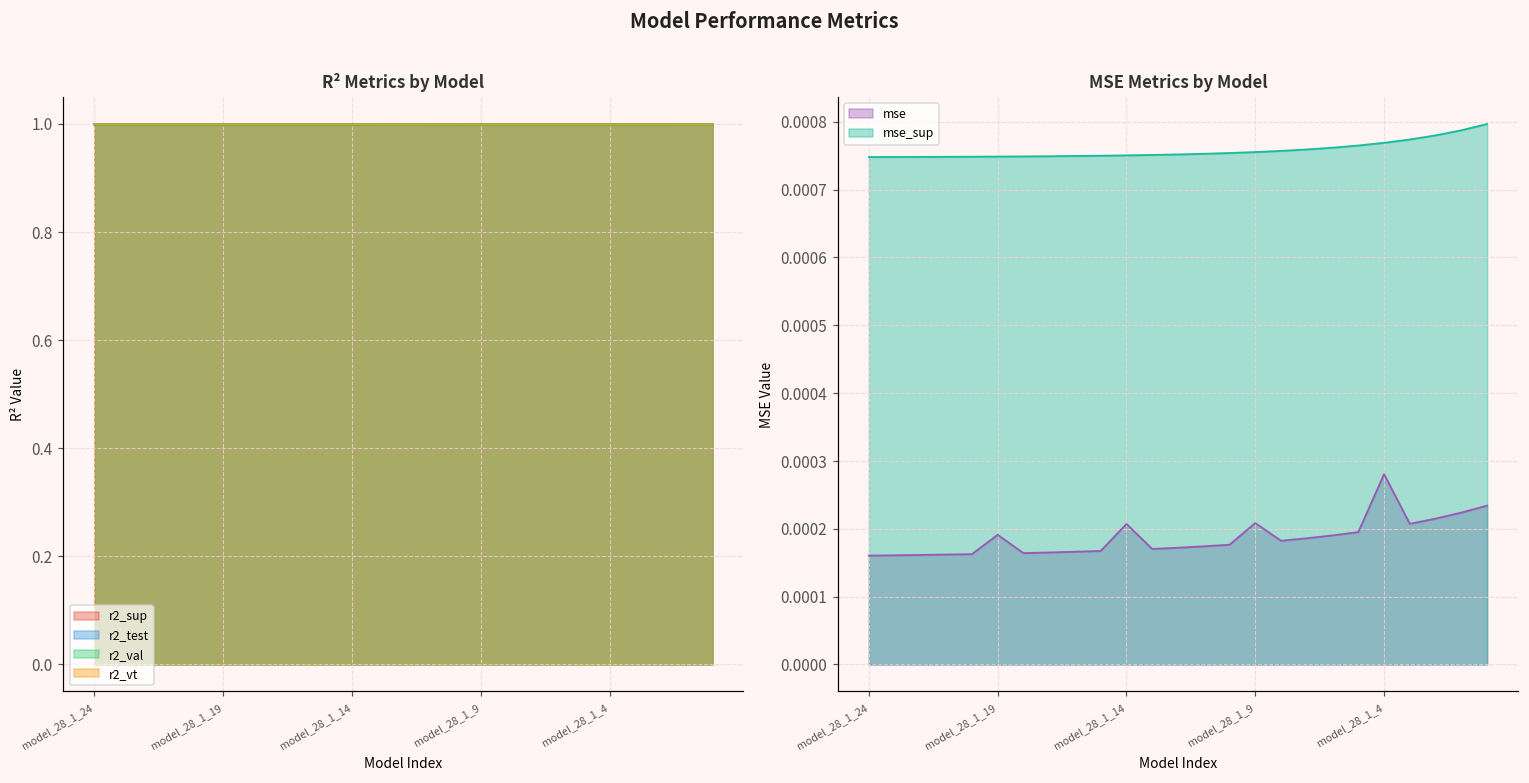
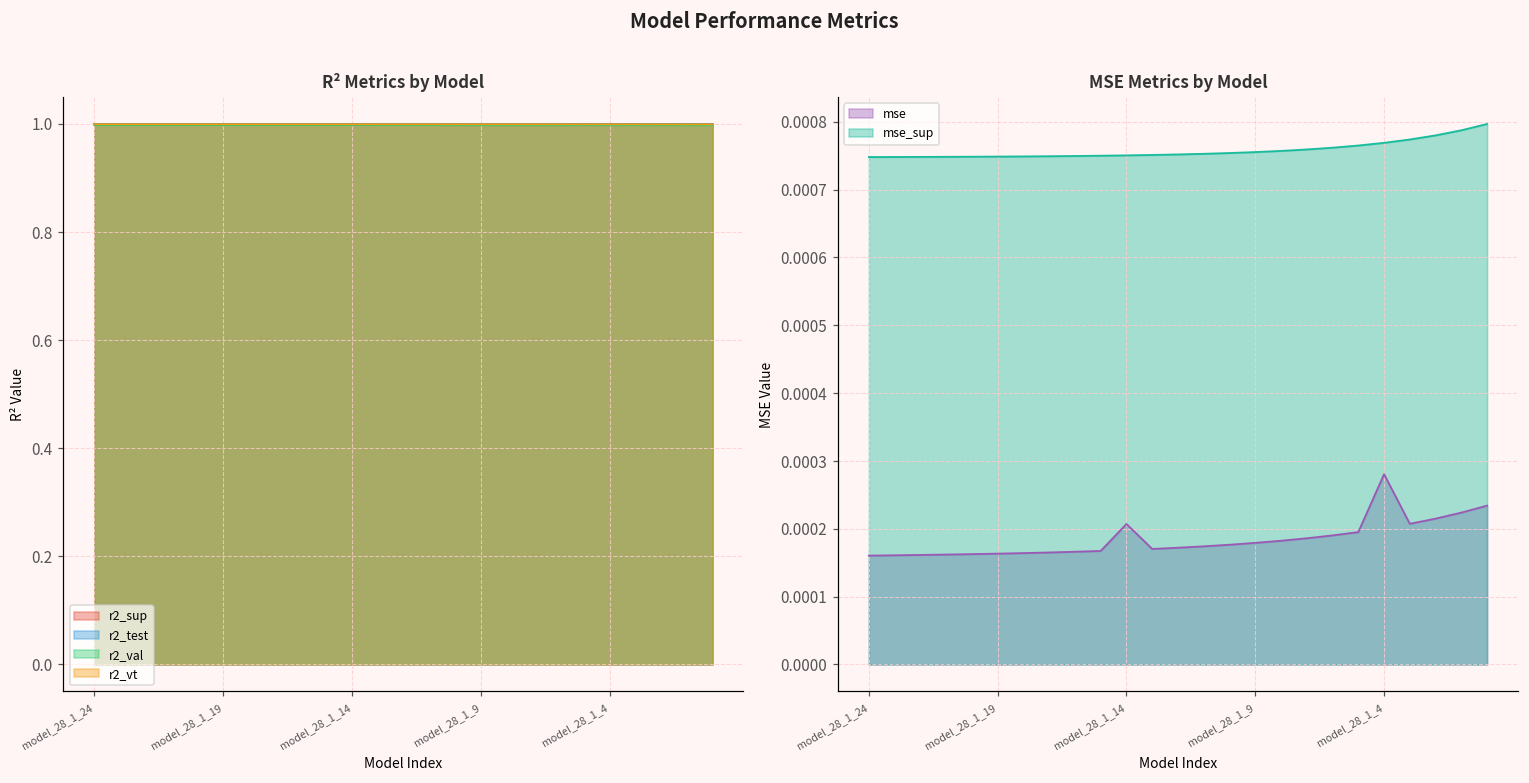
MSE Metrics by Model, mse, model_28_1_19: 0.00019 -> 0.00016
MSE Metrics by Model, mse, model_28_1_9: 0.00021 -> 0.00018
